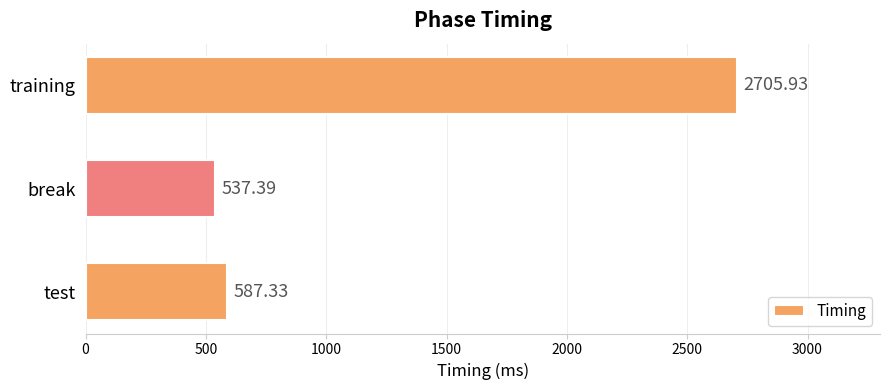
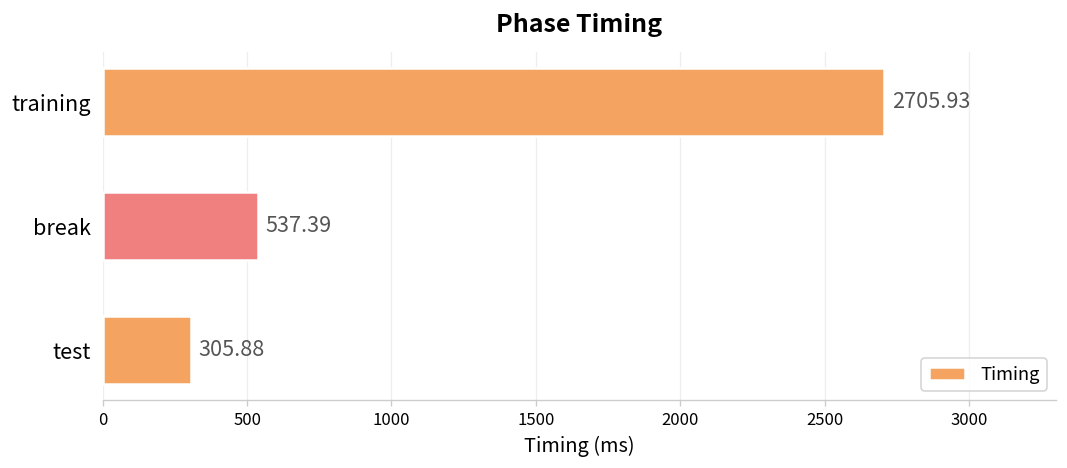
test: 587.33 -> 305.88
